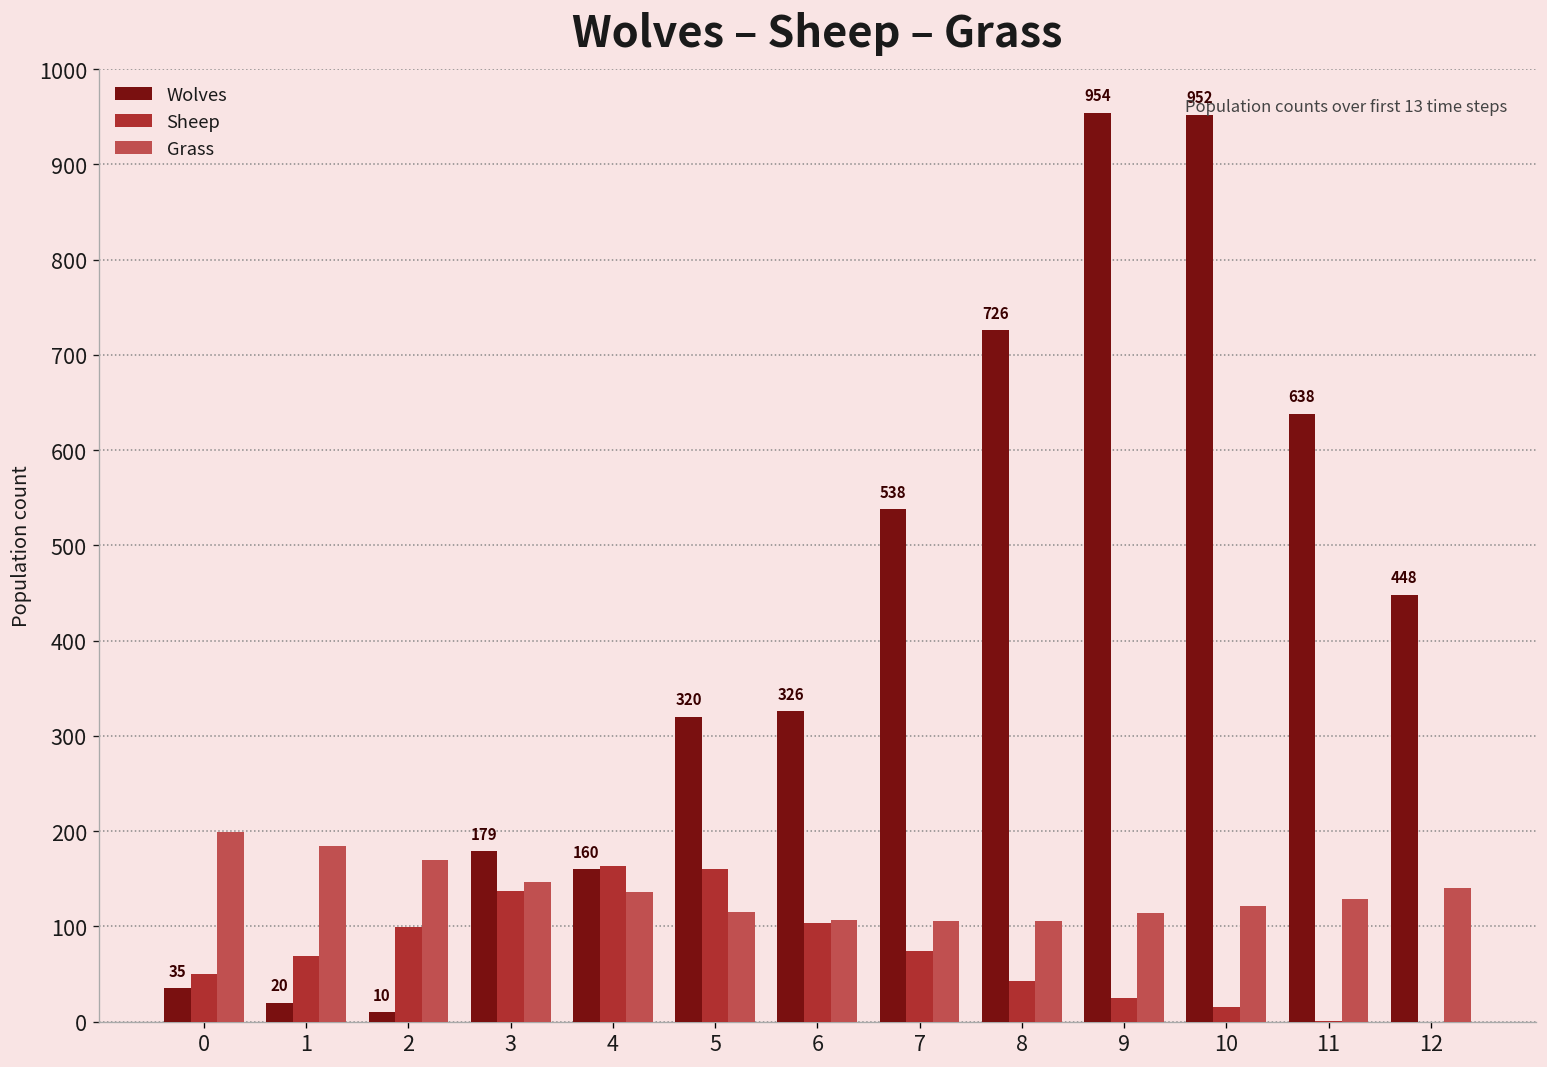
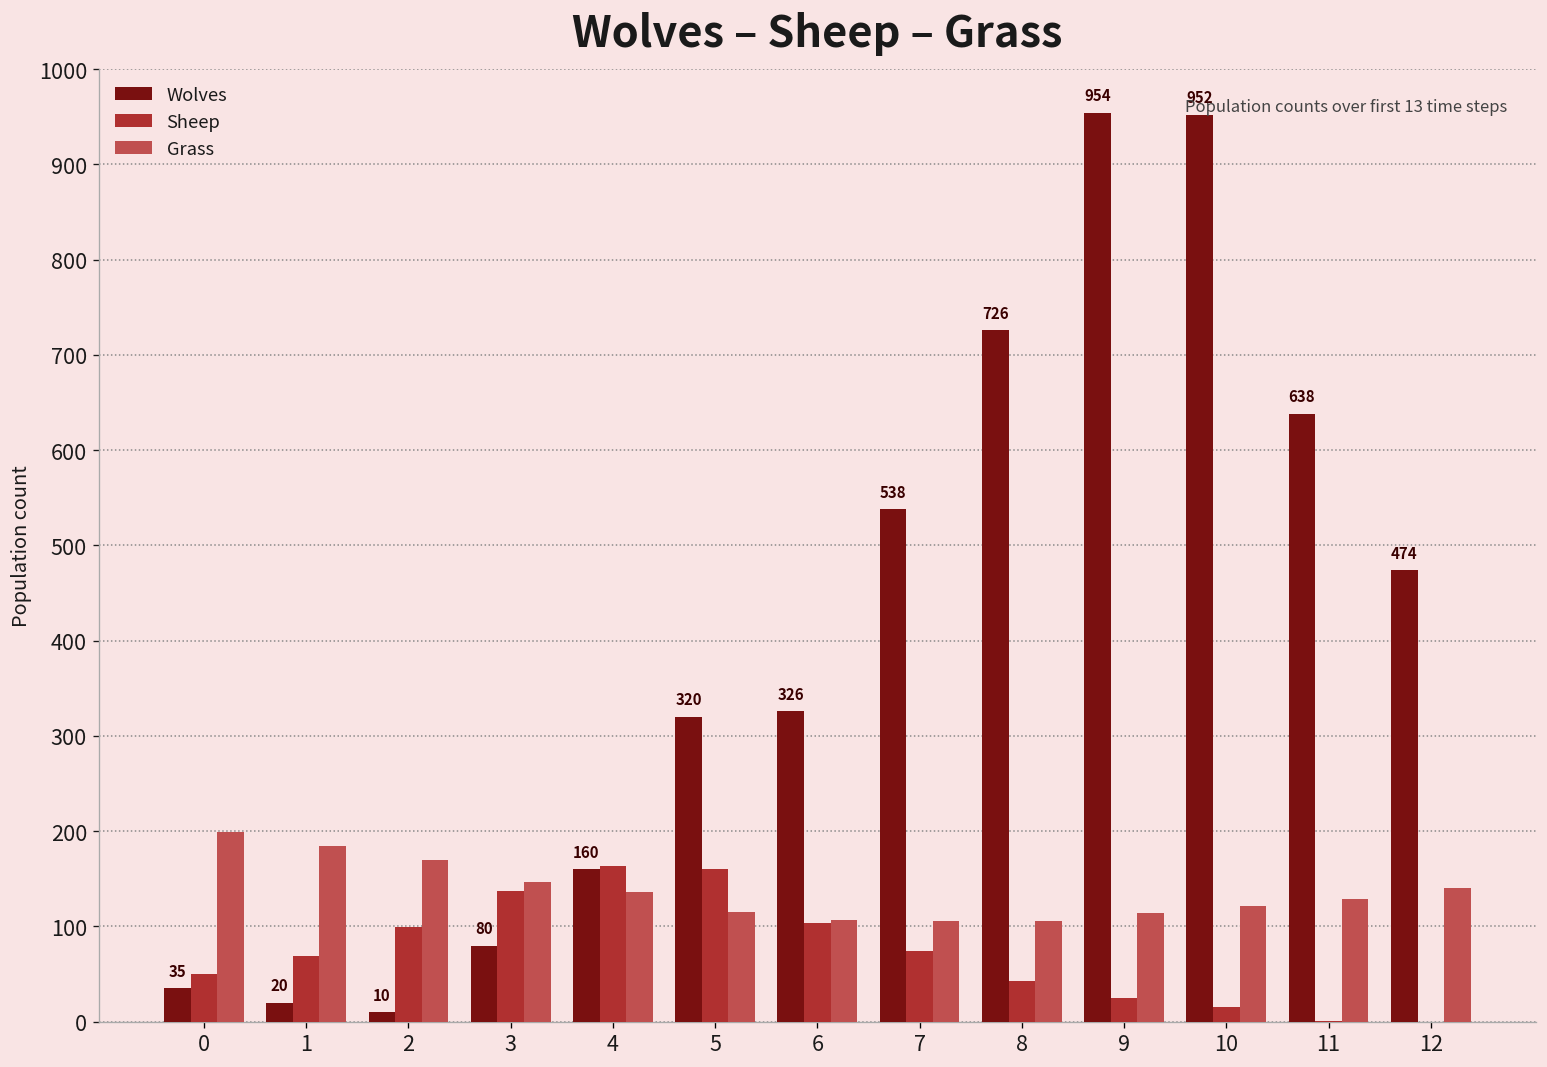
Wolves, 3: 179 -> 80
Wolves, 12: 448 -> 474
